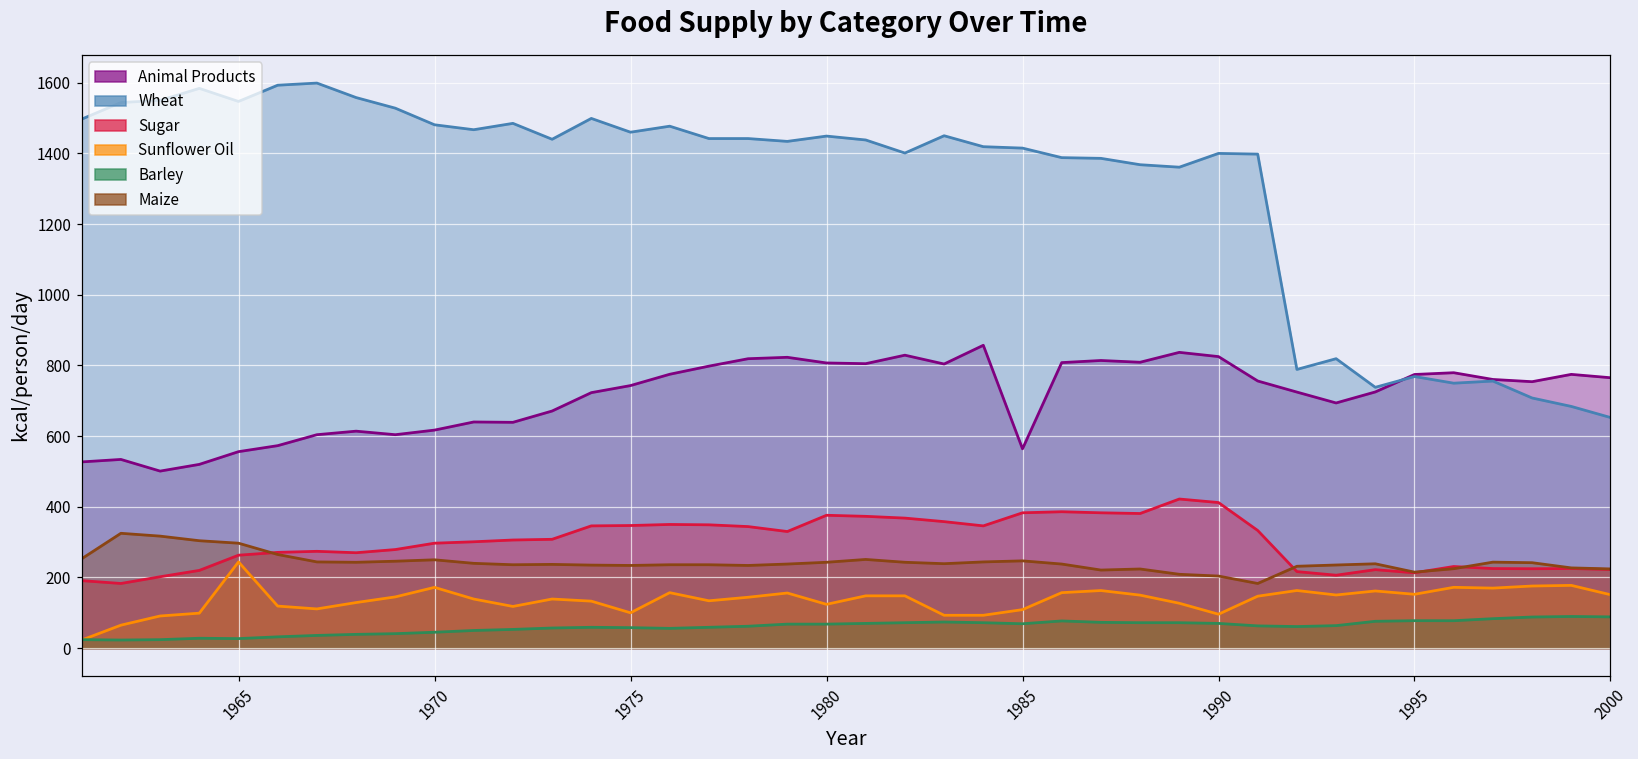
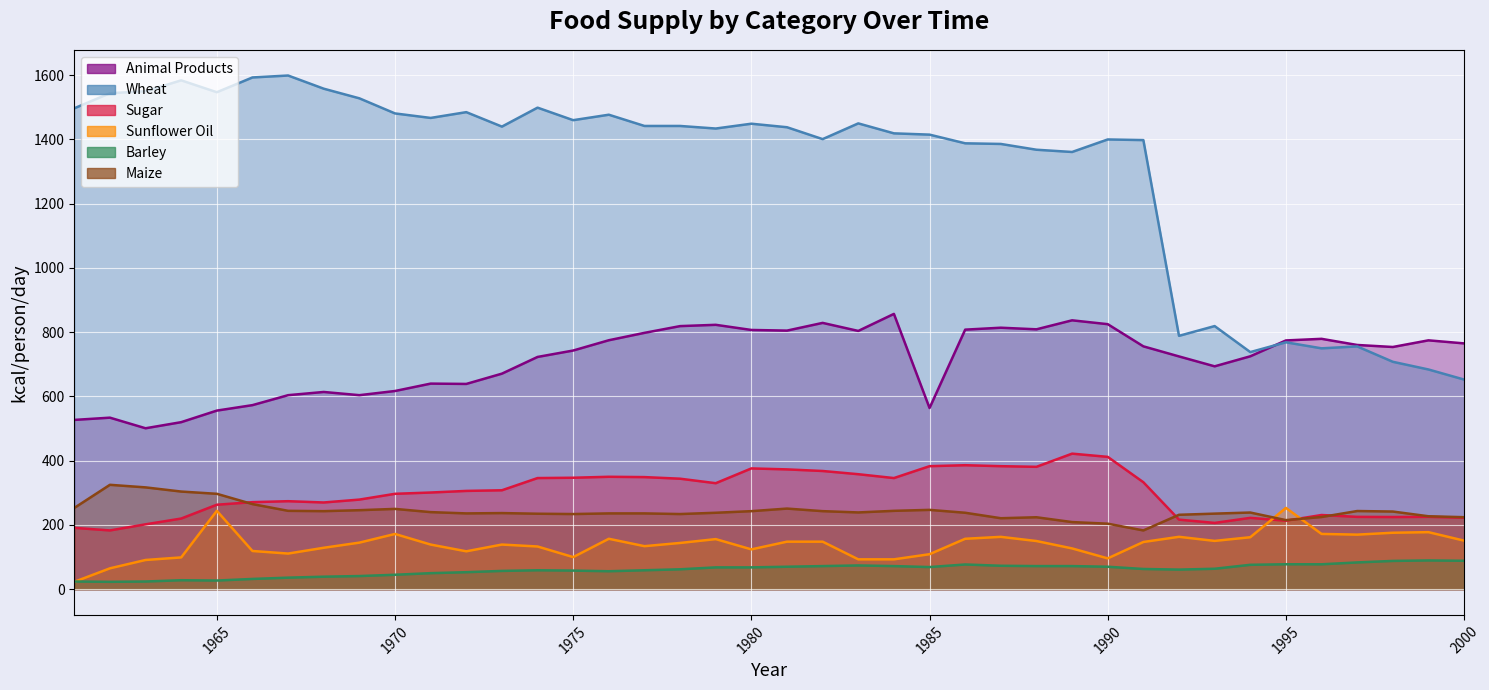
Sunflower Oil, 1995: 150 -> 250
